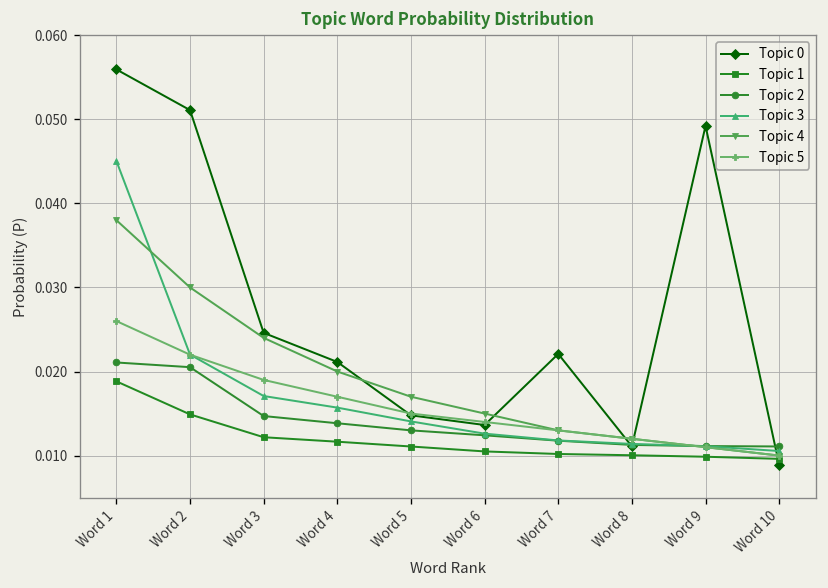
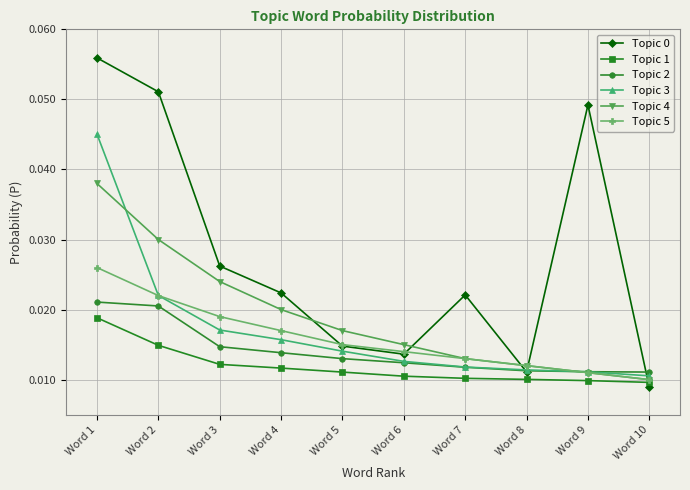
Topic 0, Word 3: 0.025 -> 0.026
Topic 0, Word 4: 0.021 -> 0.022
